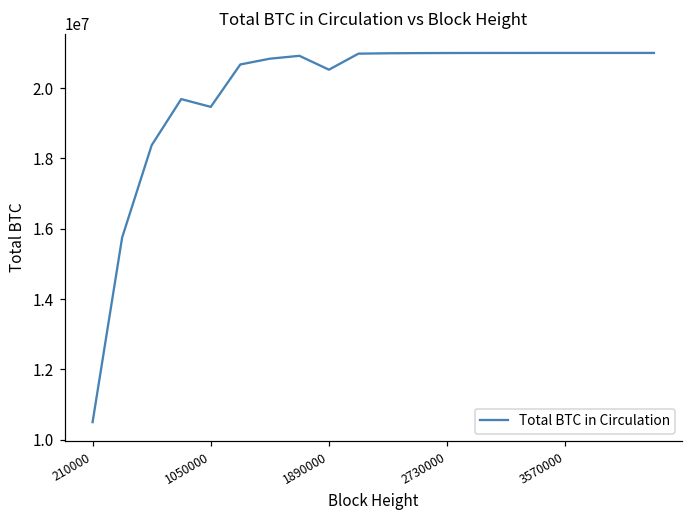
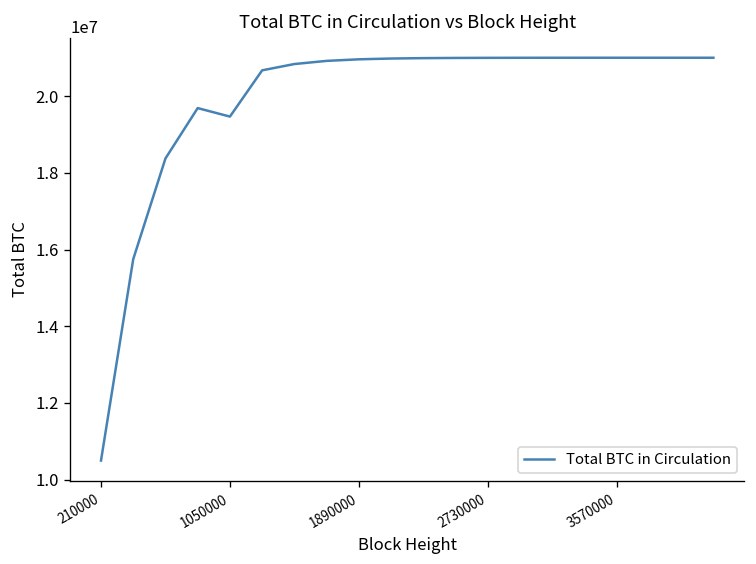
1890000: 20500000 -> 21000000
